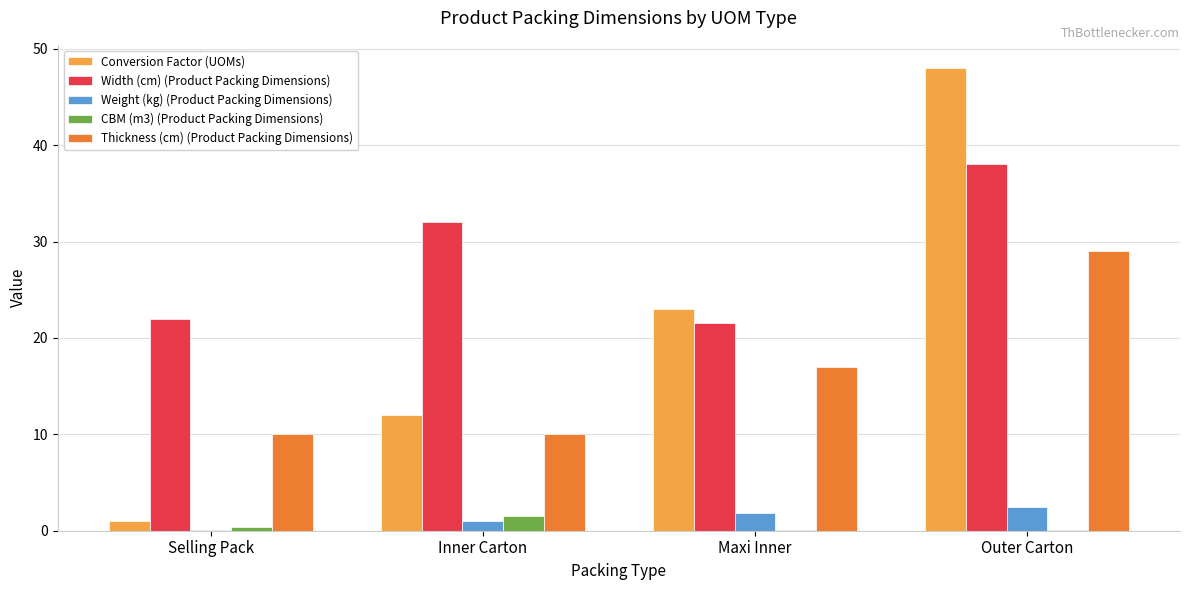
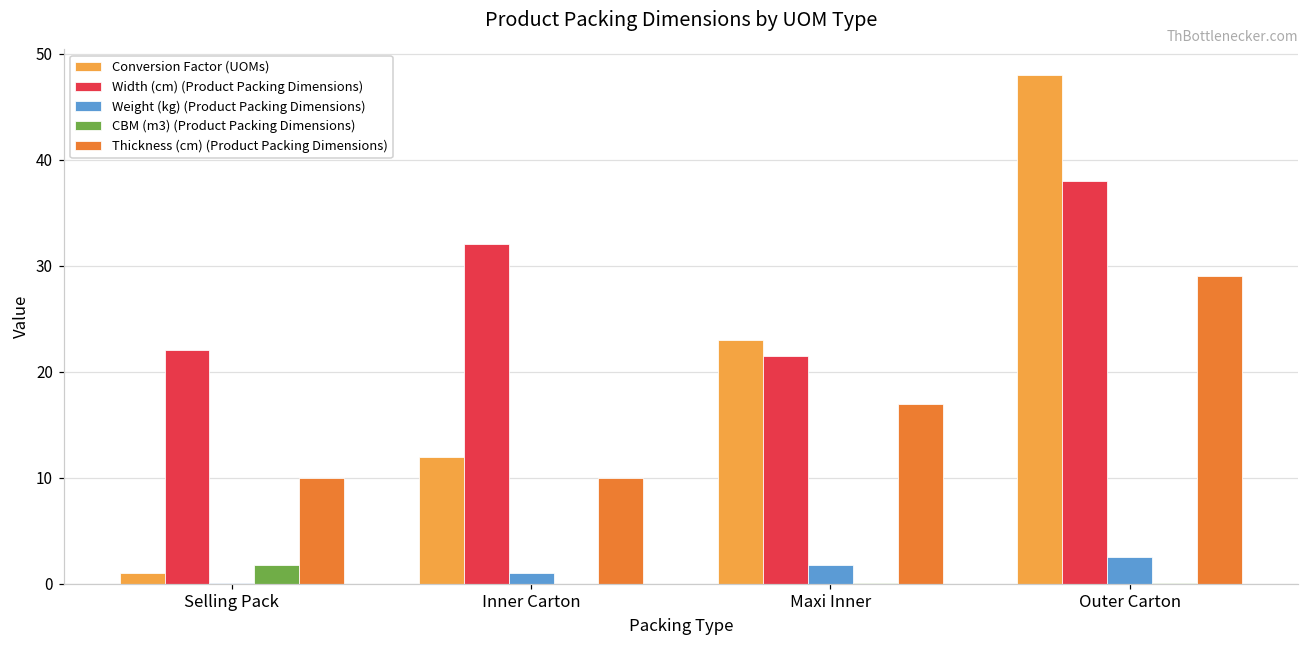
CBM (m3) (Product Packing Dimensions), Selling Pack: 0 -> 2
CBM (m3) (Product Packing Dimensions), Inner Carton: 2 -> 0
